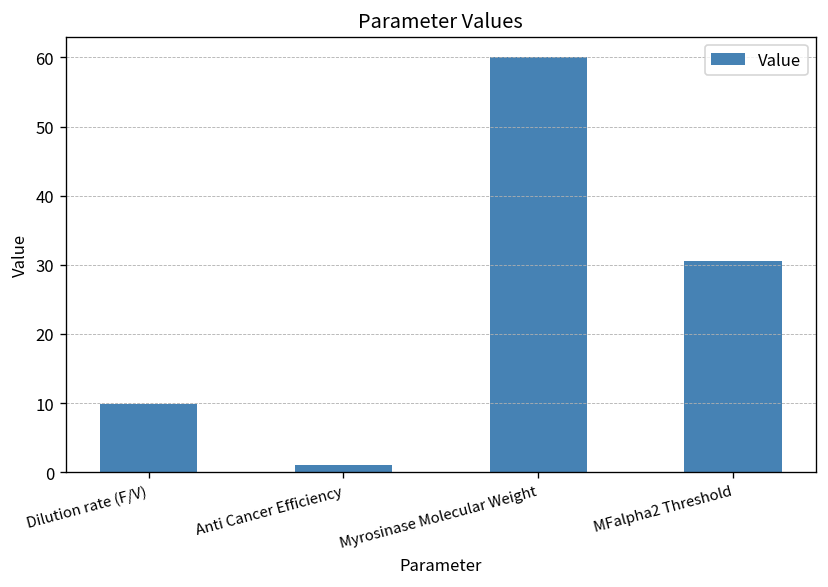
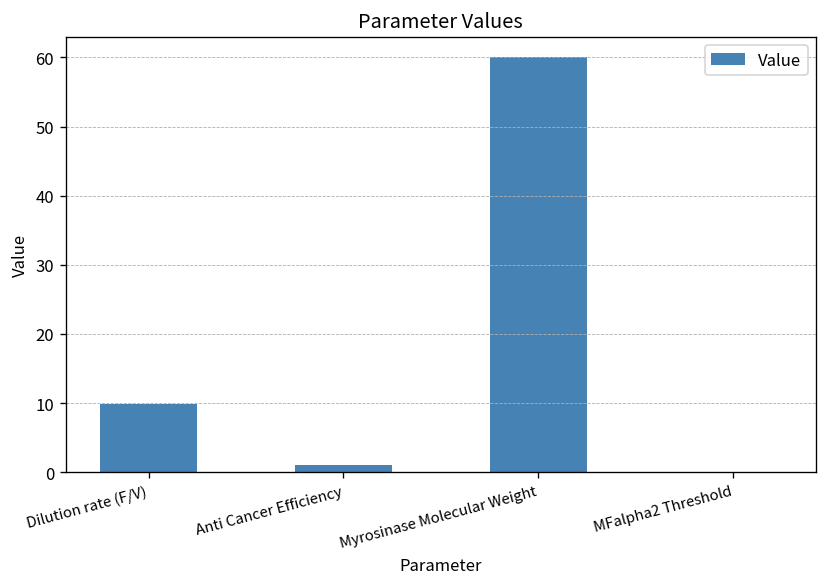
MFalpha2 Threshold: 31 -> 0
